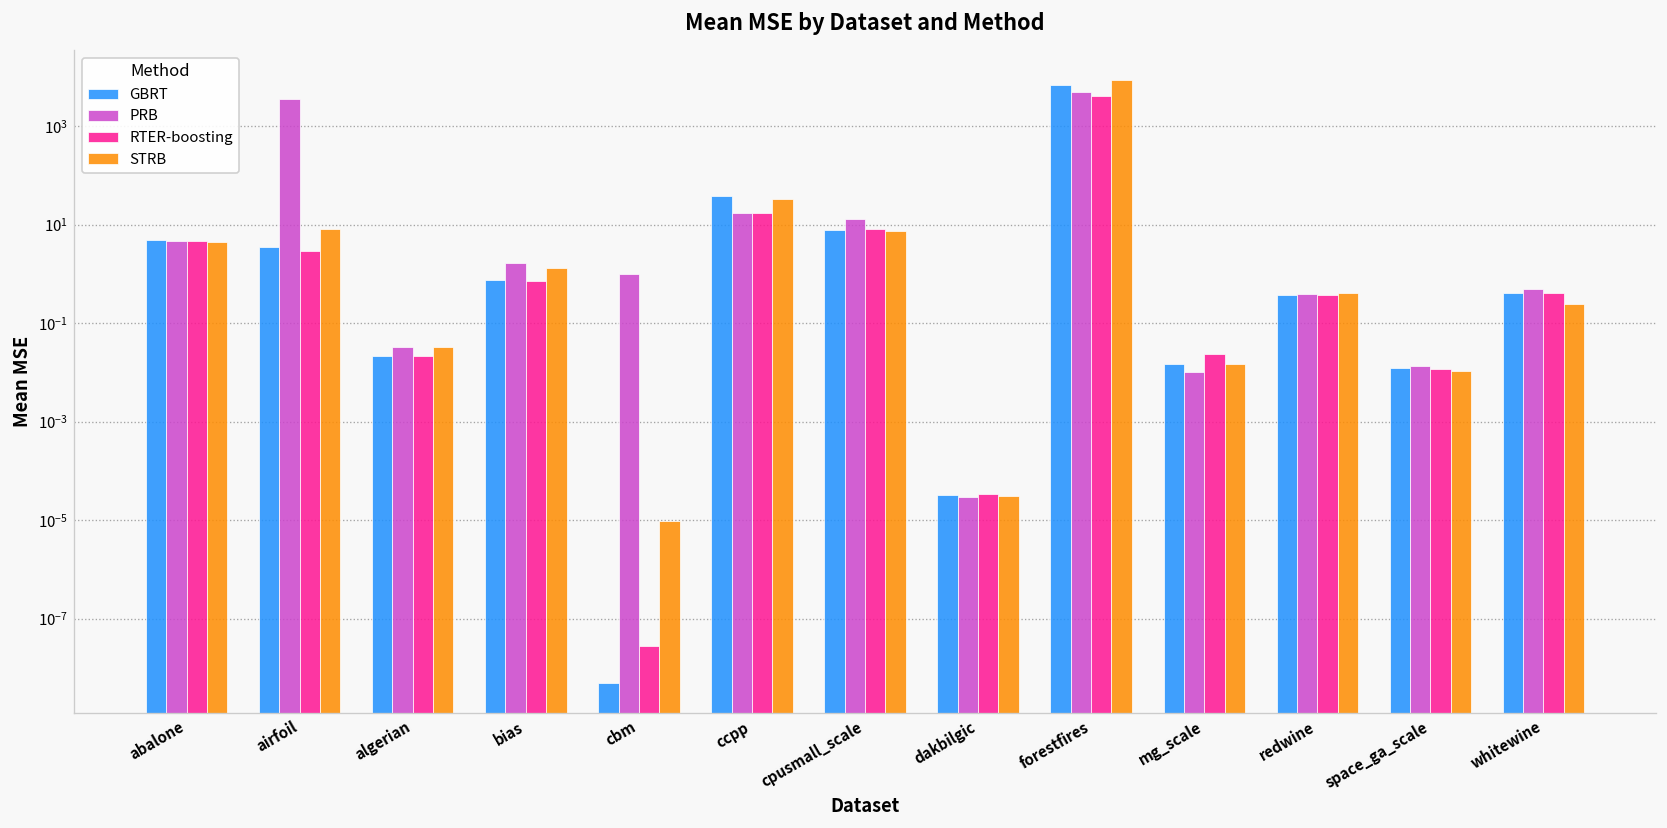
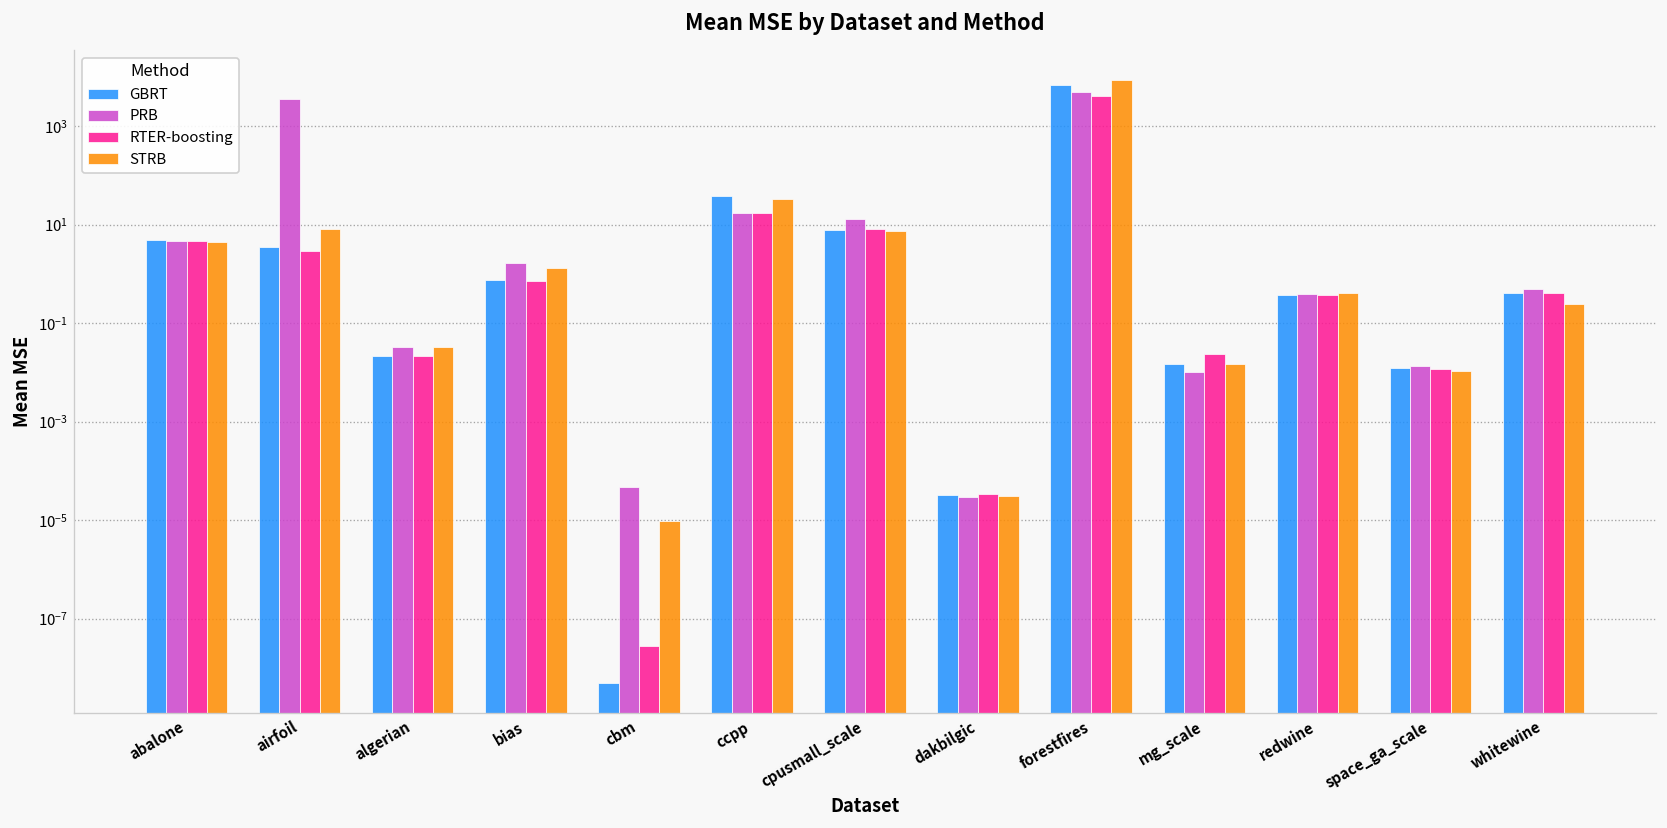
PRB, cbm: 1 -> 0
